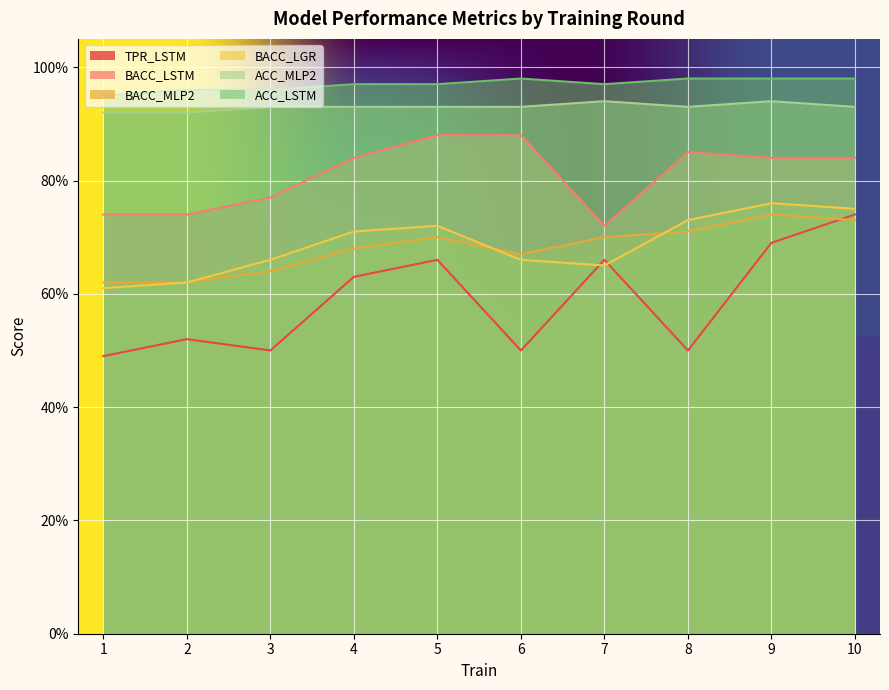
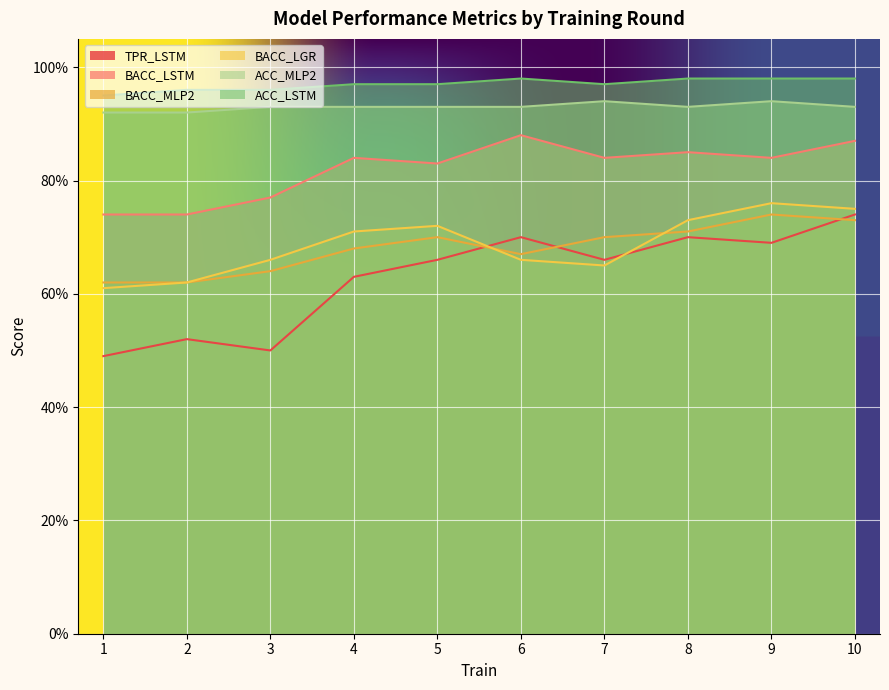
BACC_LSTM, 5: 88% -> 83%
TPR_LSTM, 6: 50% -> 70%
BACC_LSTM, 7: 72% -> 84%
TPR_LSTM, 8: 50% -> 70%
BACC_LSTM, 10: 84% -> 87%
